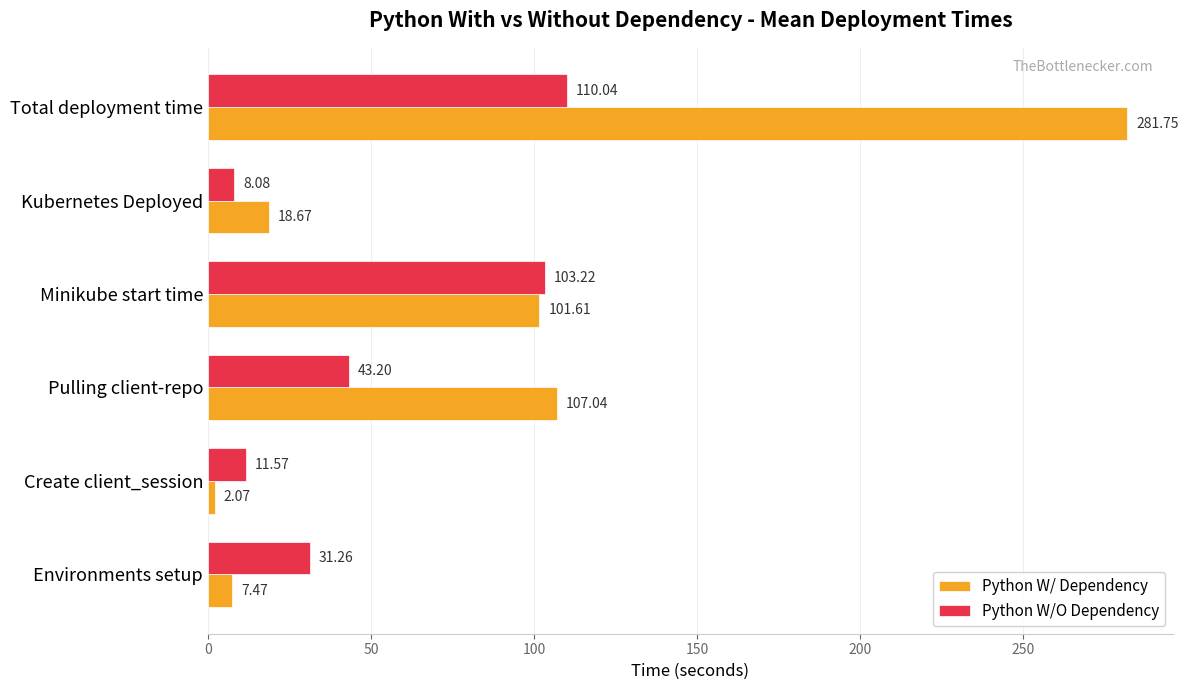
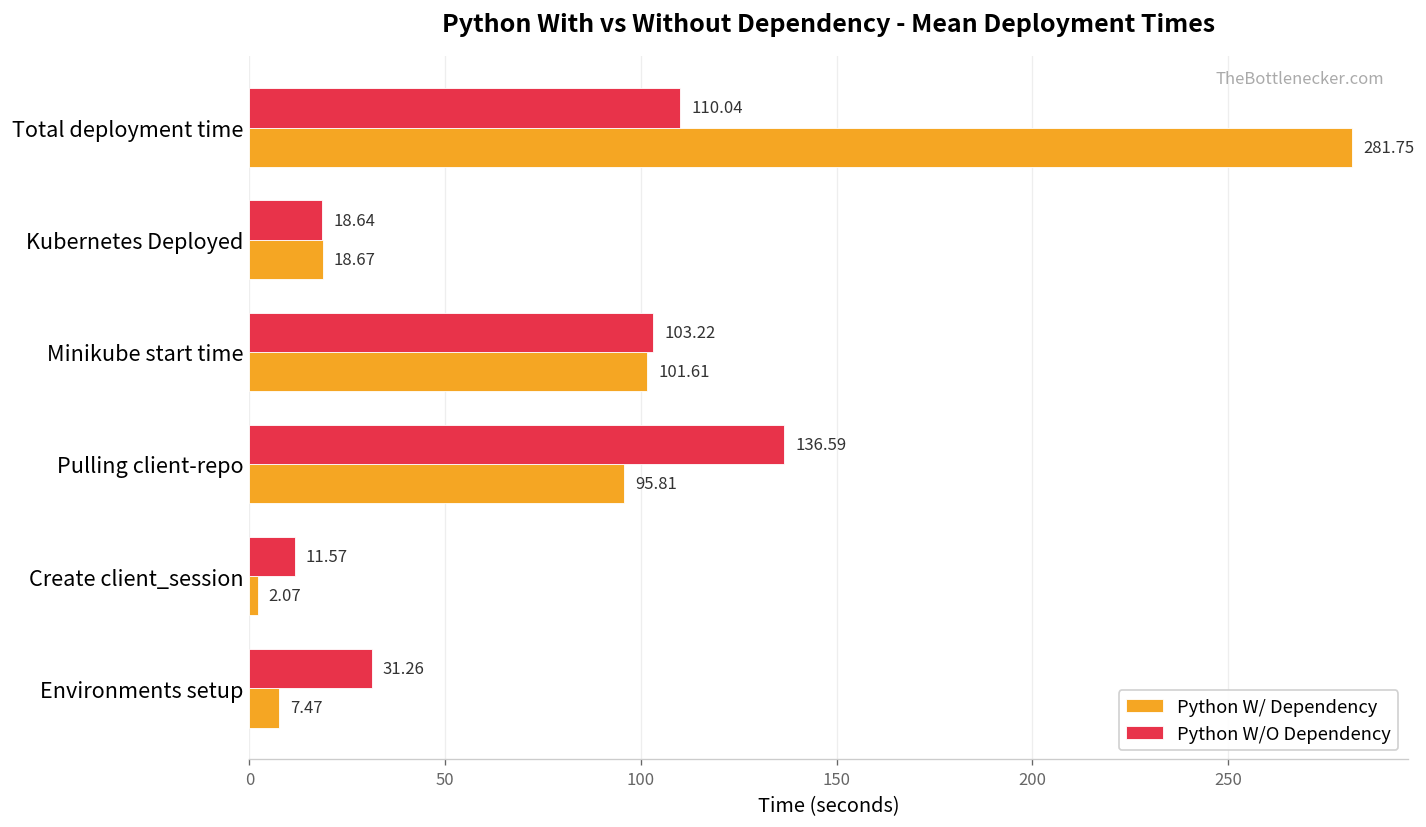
Python W/O Dependency, Kubernetes Deployed: 8.08 -> 18.64
Python W/O Dependency, Pulling client-repo: 43.20 -> 136.59
Python W/ Dependency, Pulling client-repo: 107.04 -> 95.81
